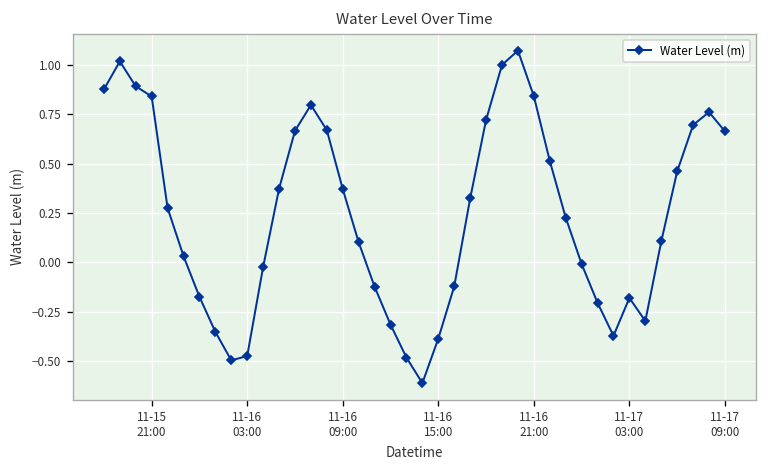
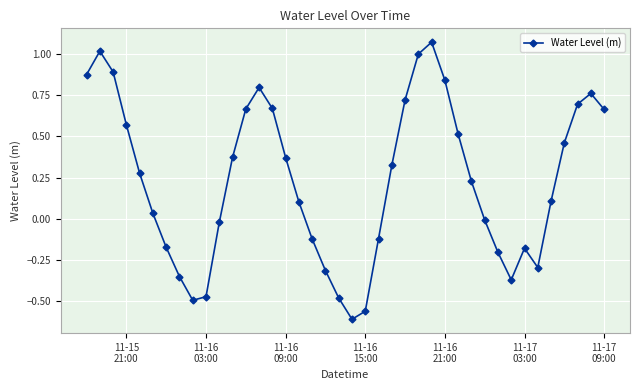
11-15 21:00: 0.84 -> 0.57
11-16 15:00: -0.39 -> -0.56
